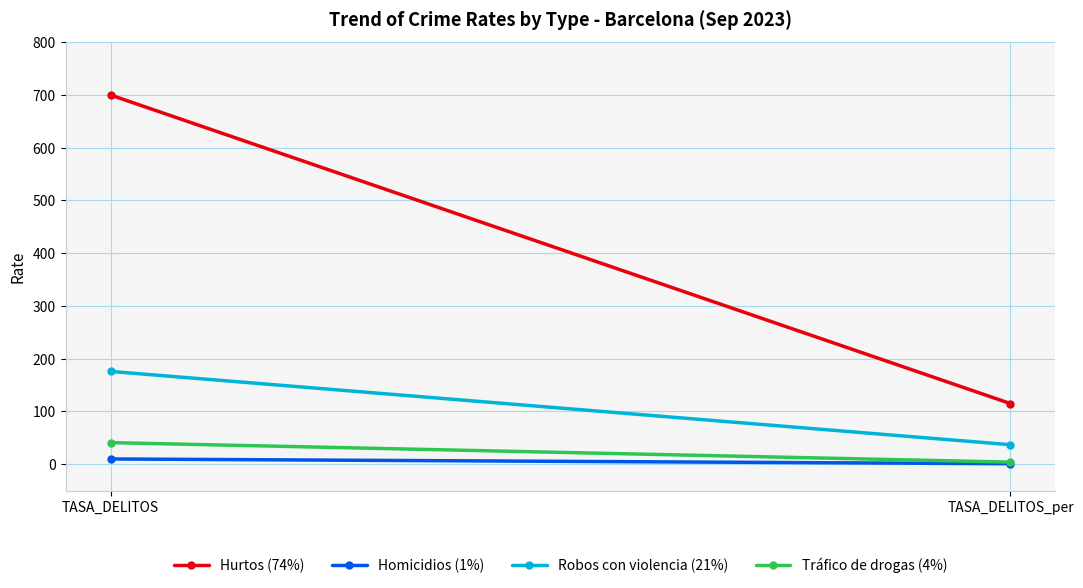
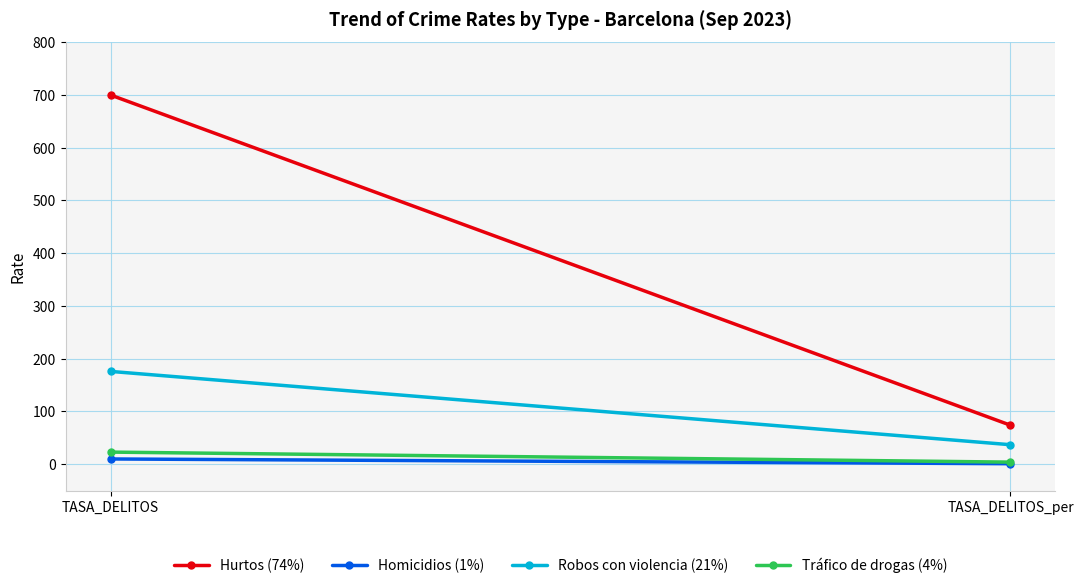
Tráfico de drogas (4%), TASA_DELITOS: 40 -> 20
Hurtos (74%), TASA_DELITOS_per: 120 -> 70
